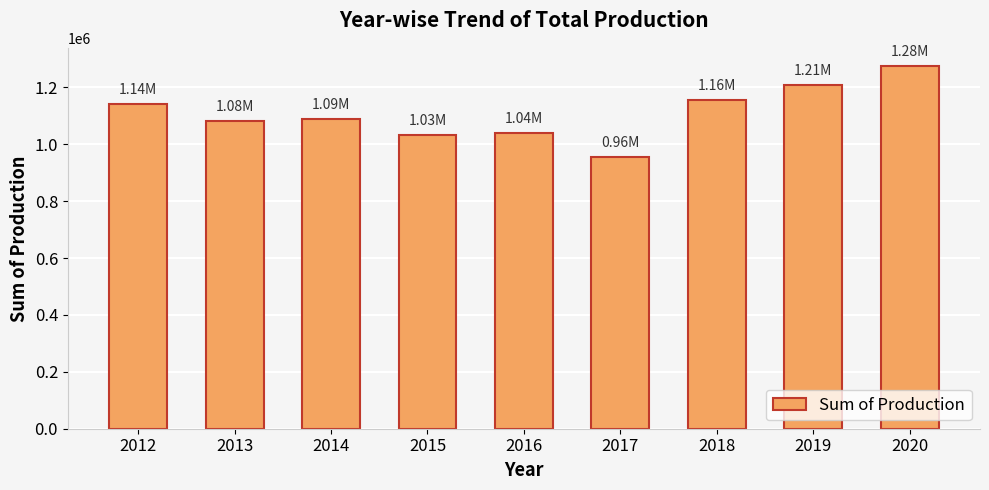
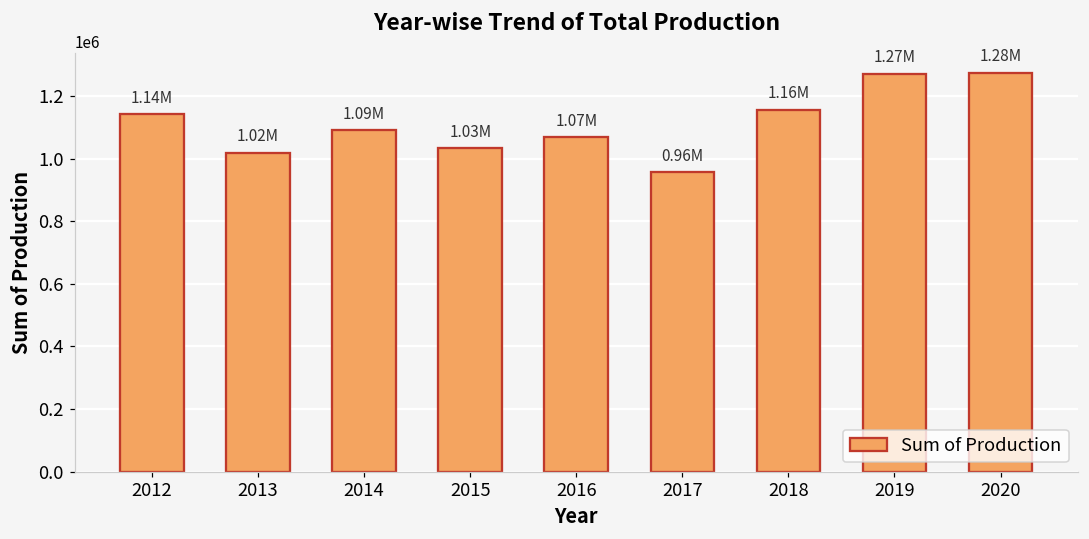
2013: 1.08M -> 1.02M
2016: 1.04M -> 1.07M
2019: 1.21M -> 1.27M
